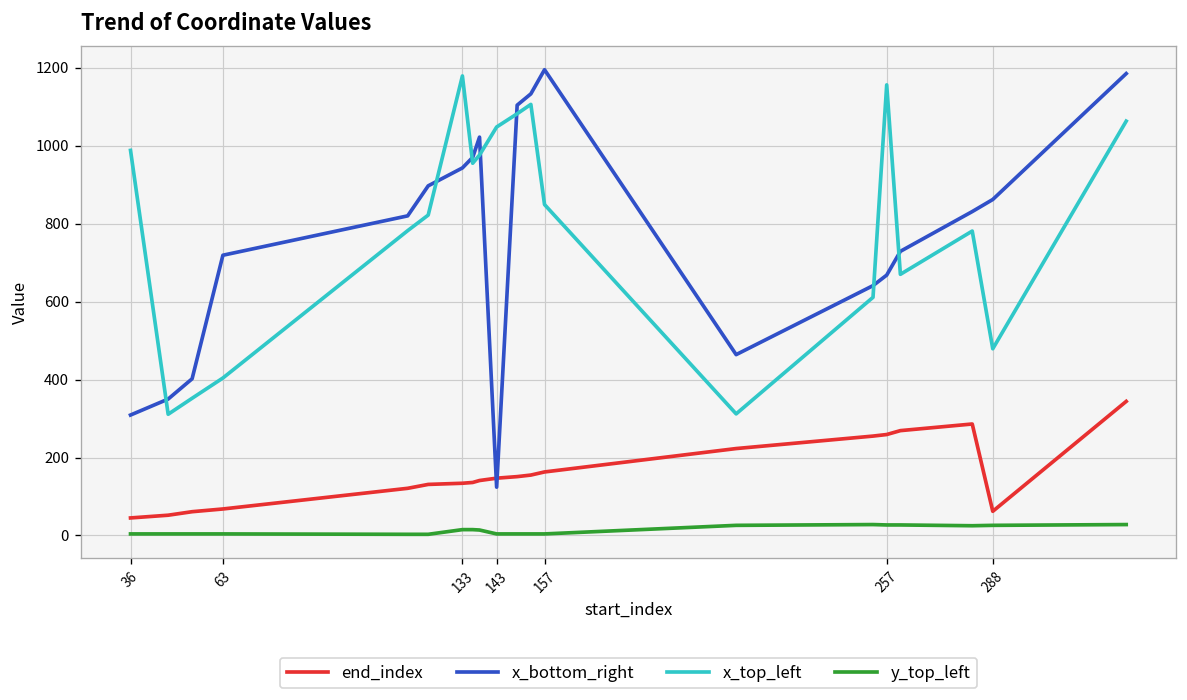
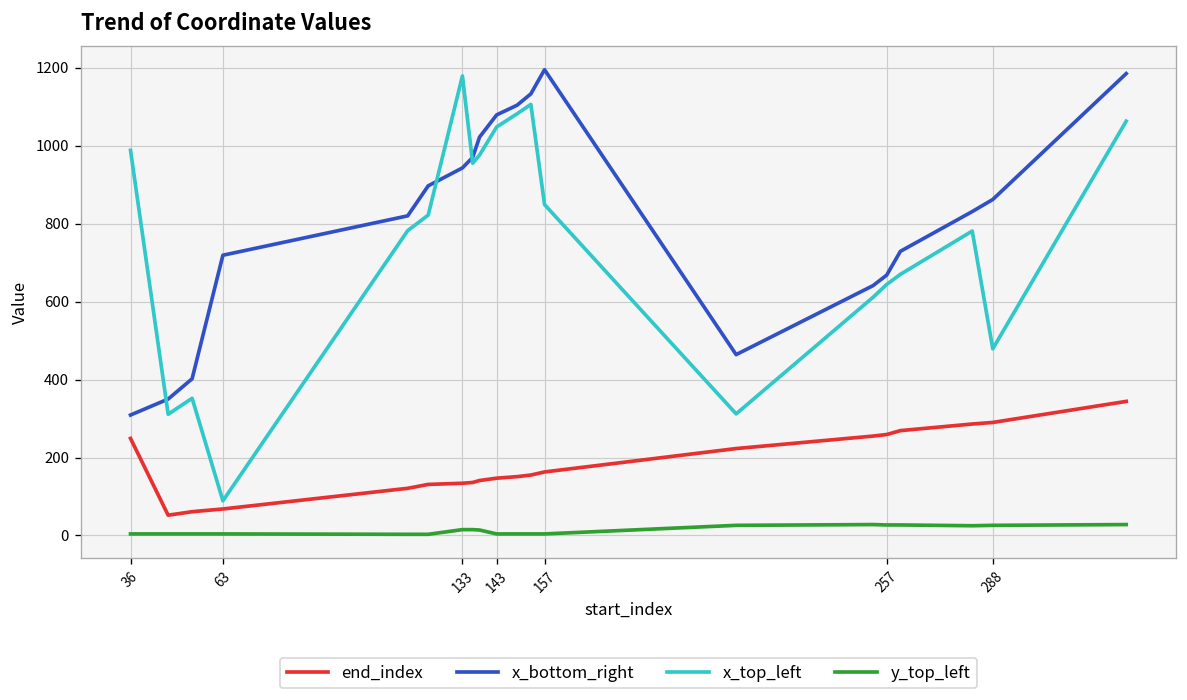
end_index, 36: 50 -> 250
x_top_left, 63: 400 -> 90
x_bottom_right, 143: 120 -> 1080
x_top_left, 257: 1160 -> 640
end_index, 288: 60 -> 290
